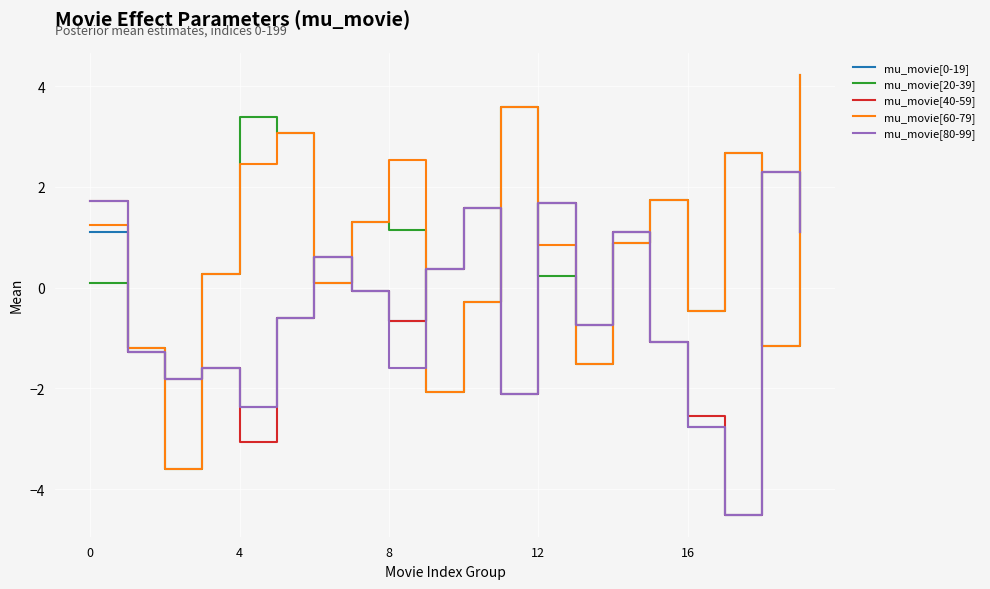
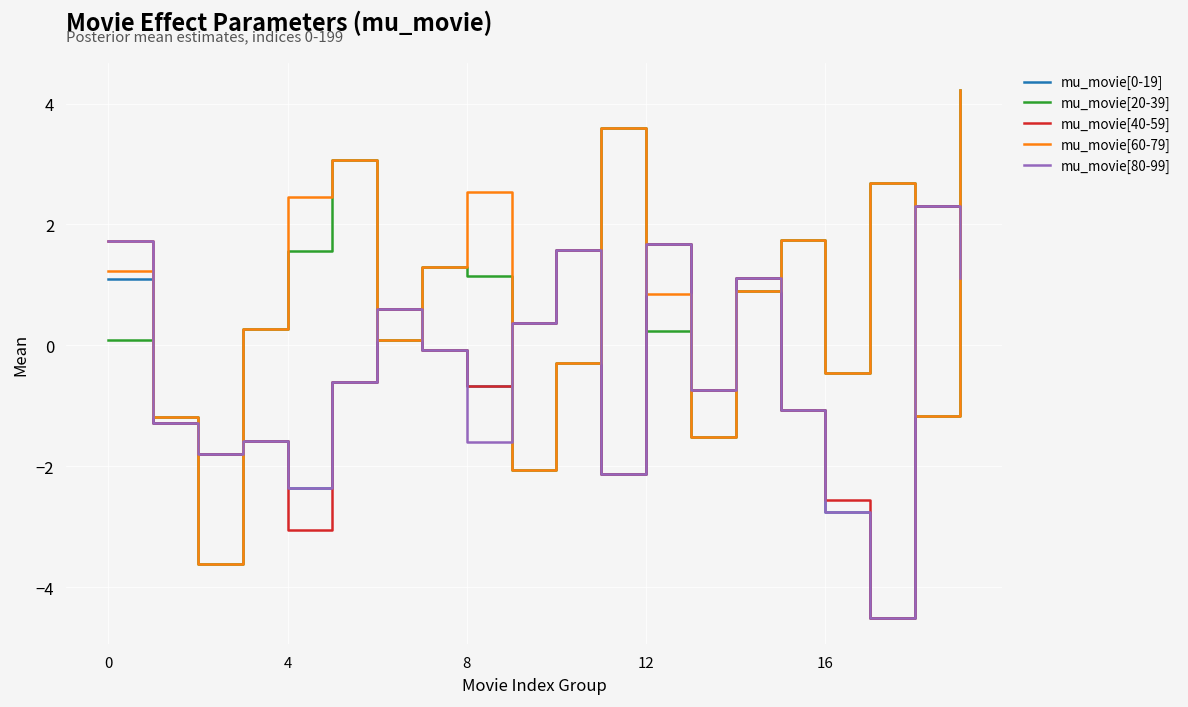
mu_movie[20-39], 4: 3.4 -> 1.6
